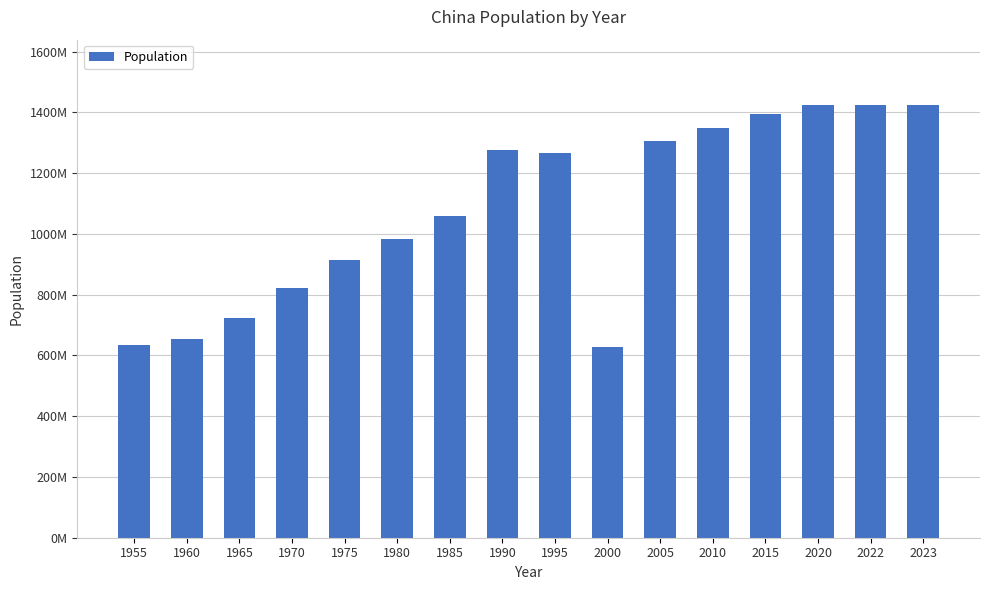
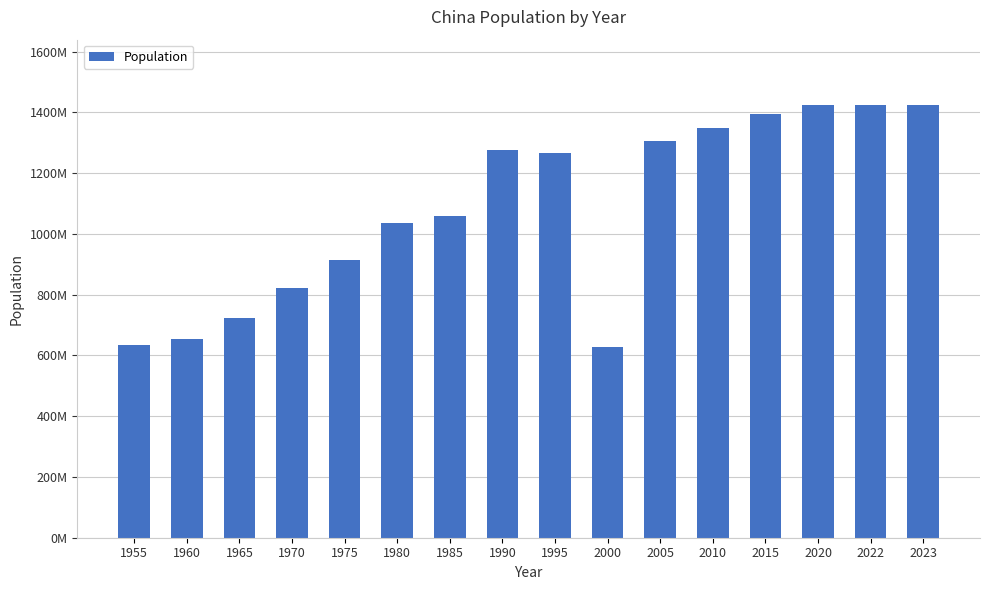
1980: 980000000 -> 1040000000
